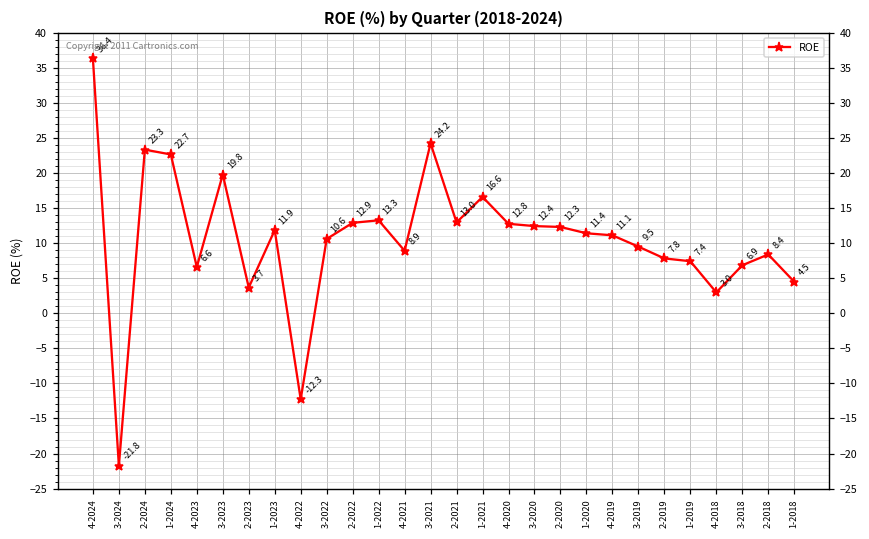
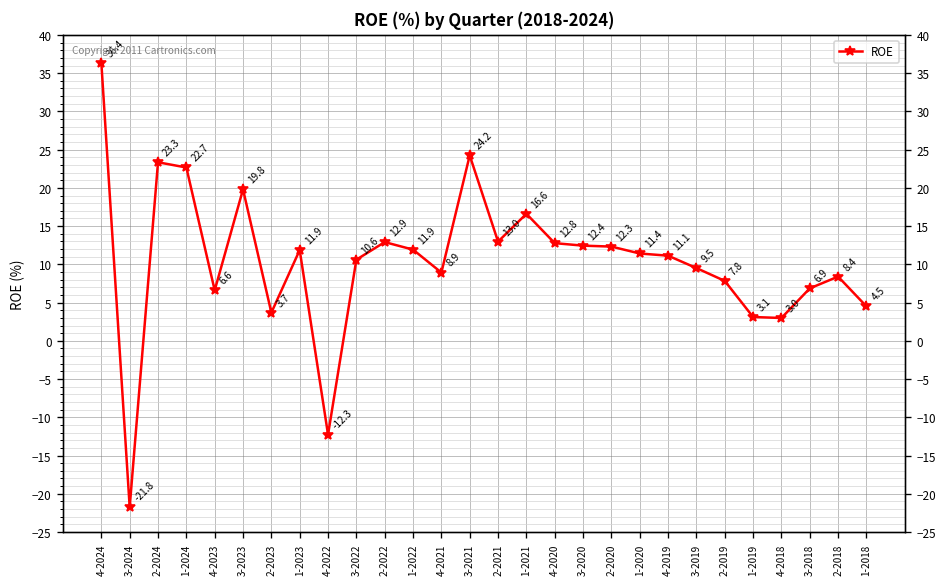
1-2022: 13.3 -> 11.9
1-2019: 7.4 -> 3.1
